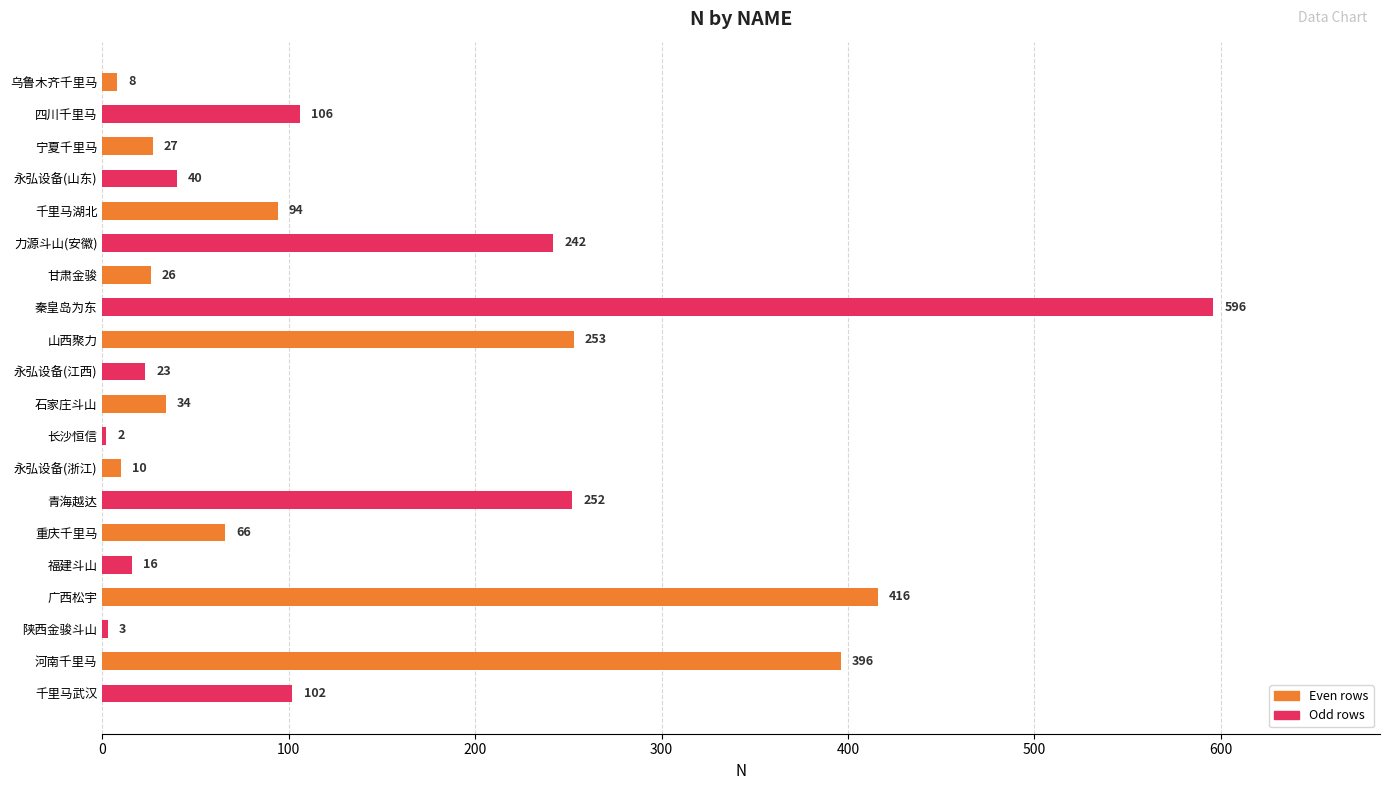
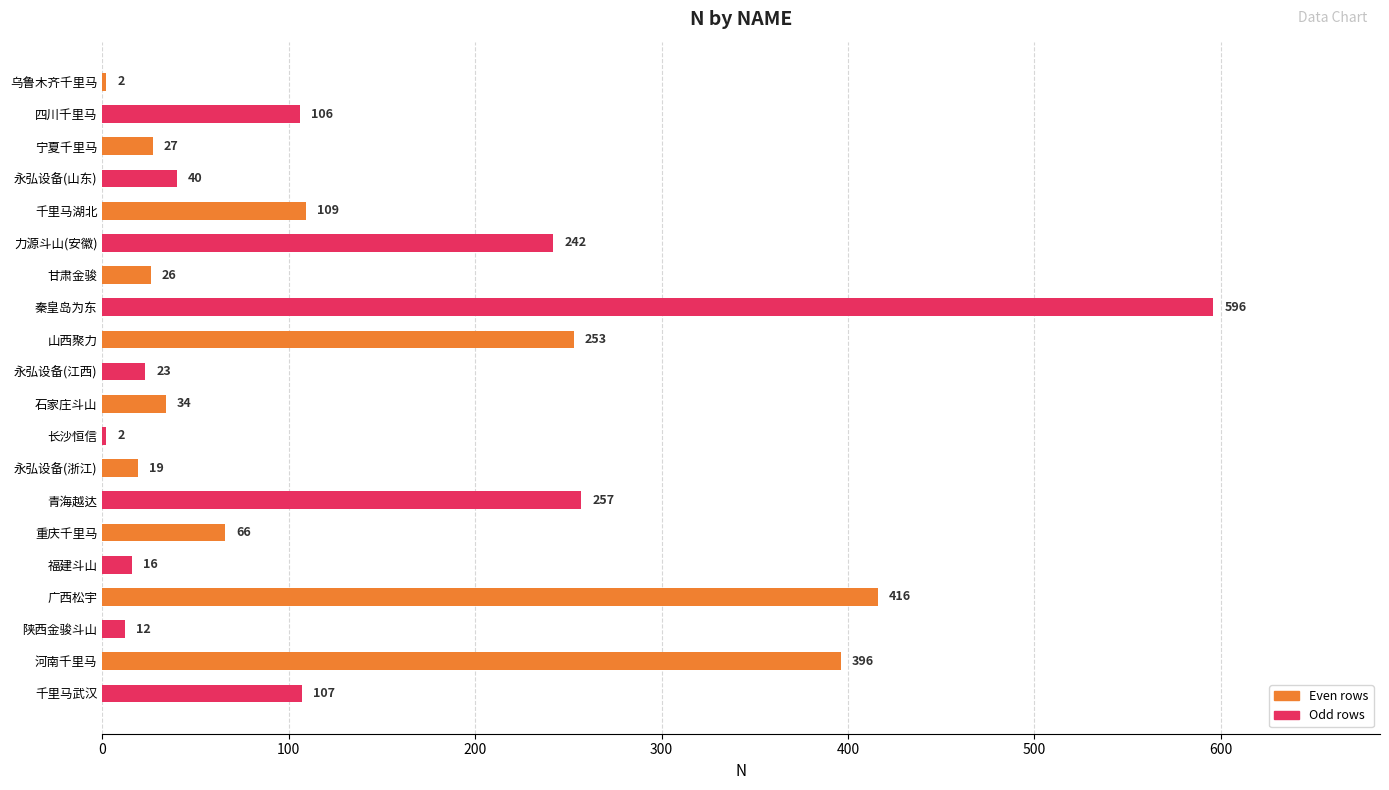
乌鲁木齐千里马: 8 -> 2
千里马湖北: 94 -> 109
永弘设备(浙江): 10 -> 19
青海越达: 252 -> 257
陕西金骏斗山: 3 -> 12
千里马武汉: 102 -> 107
